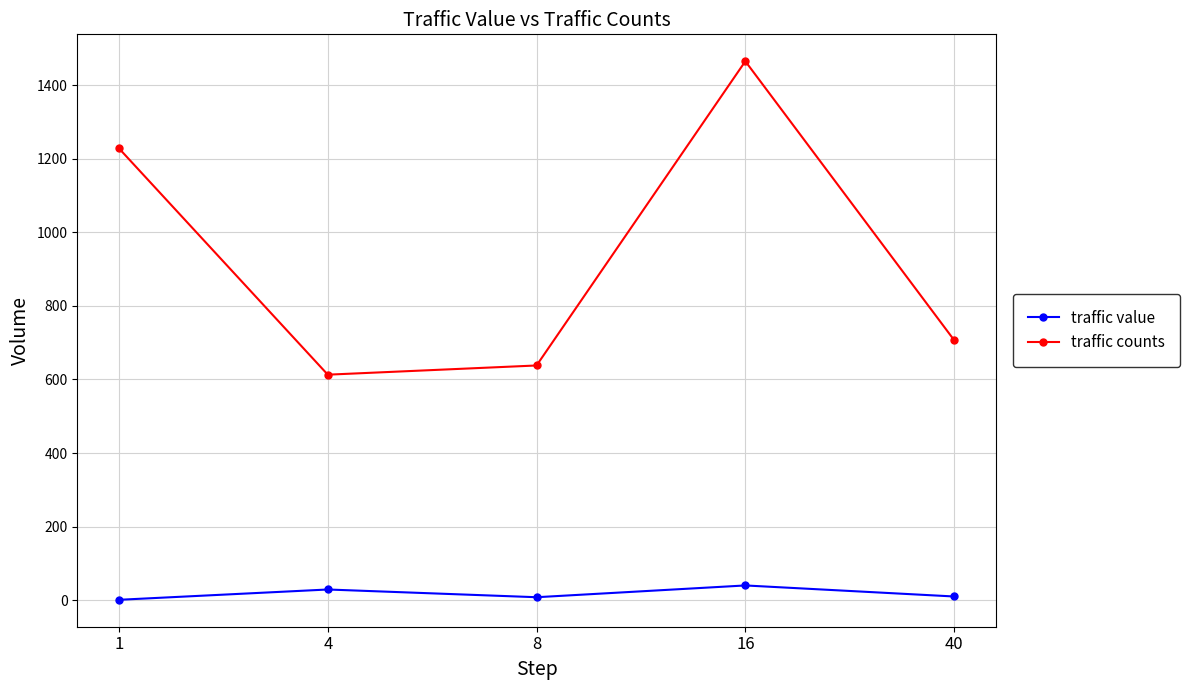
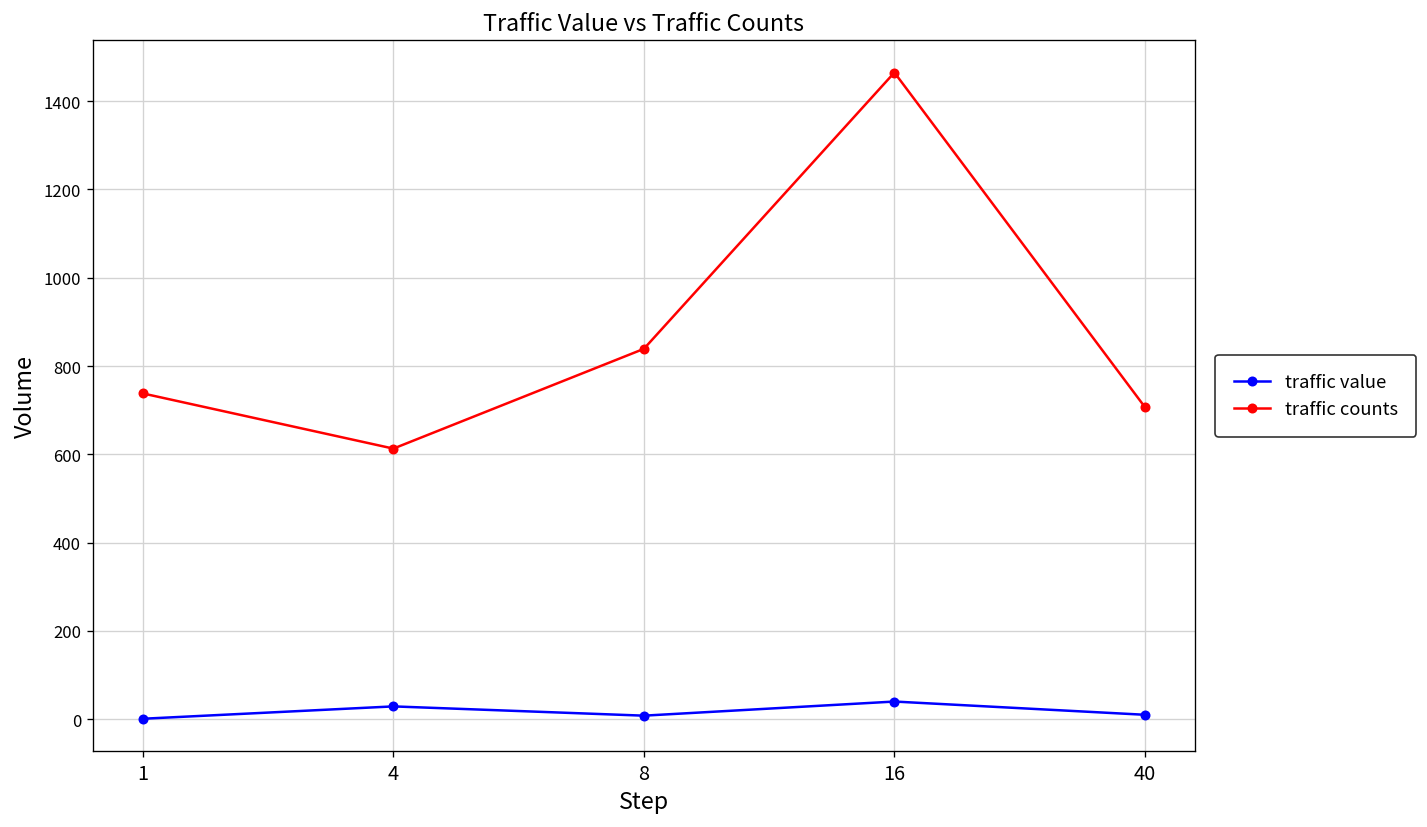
traffic counts, 1: 1230 -> 740
traffic counts, 8: 640 -> 840
